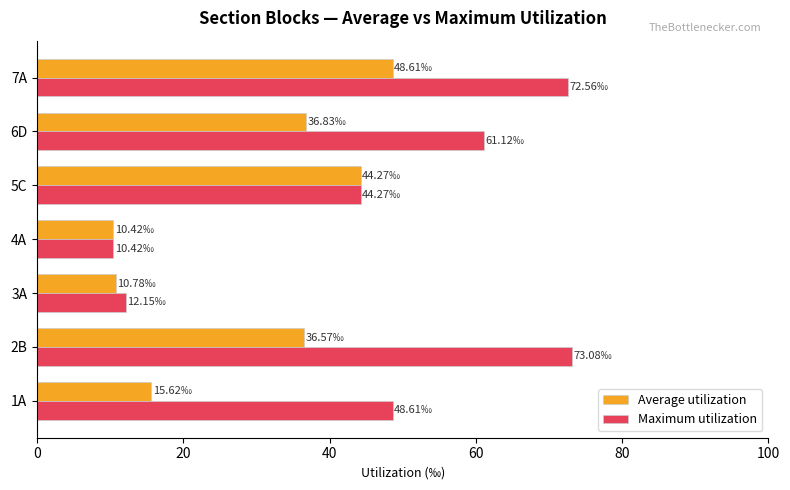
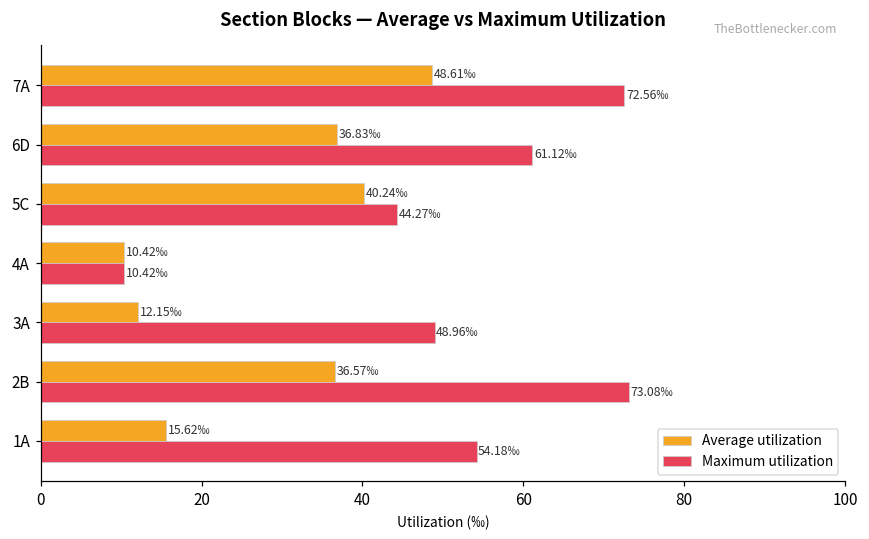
Average utilization, 5C: 44.27‰ -> 40.24‰
Average utilization, 3A: 10.78‰ -> 12.15‰
Maximum utilization, 3A: 12.15‰ -> 48.96‰
Maximum utilization, 1A: 48.61‰ -> 54.18‰
